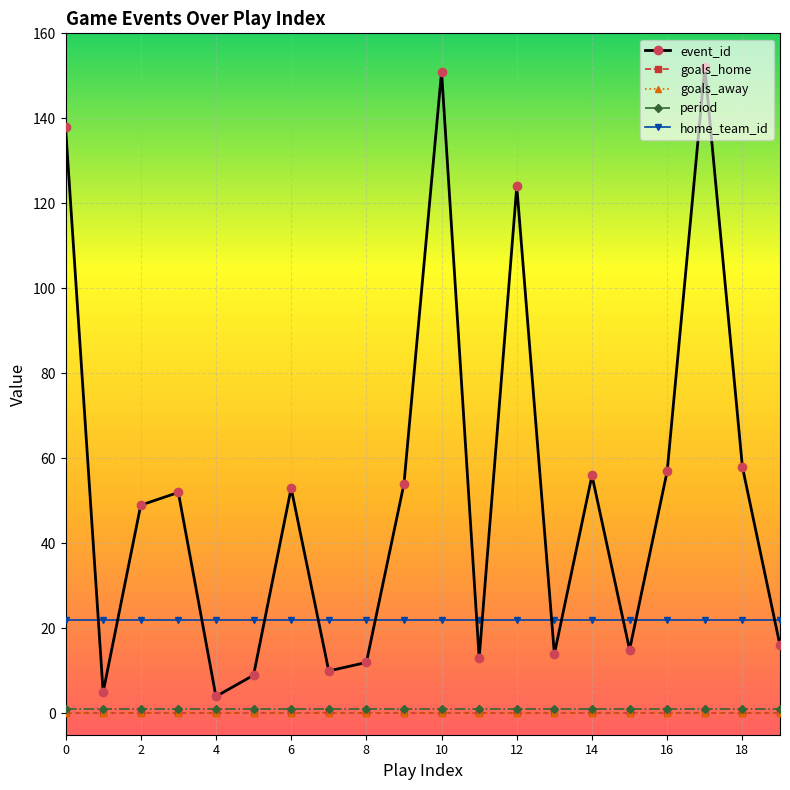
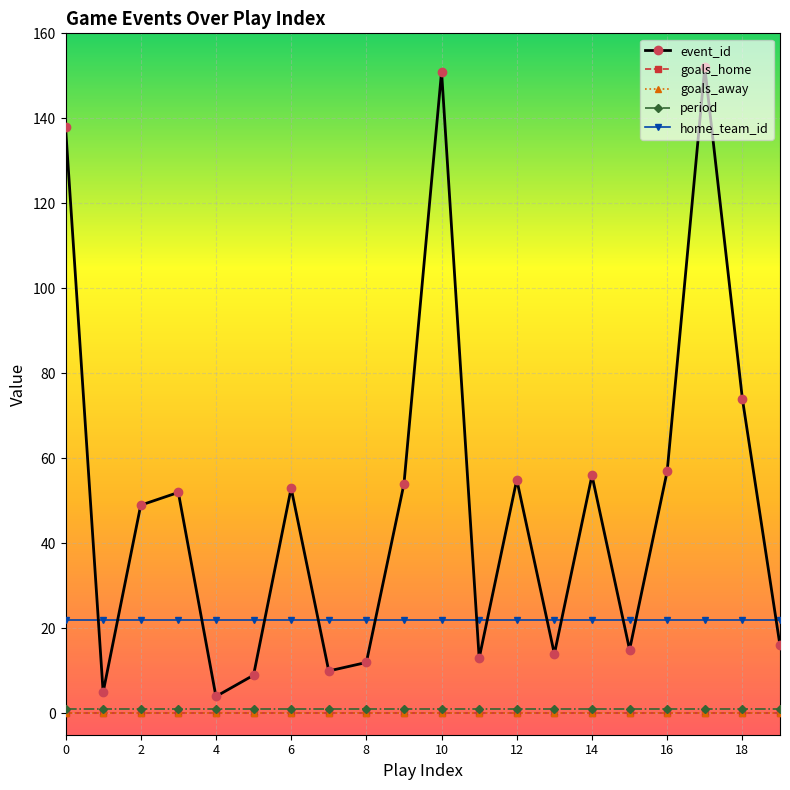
event_id, 12: 124 -> 55
event_id, 18: 58 -> 74
